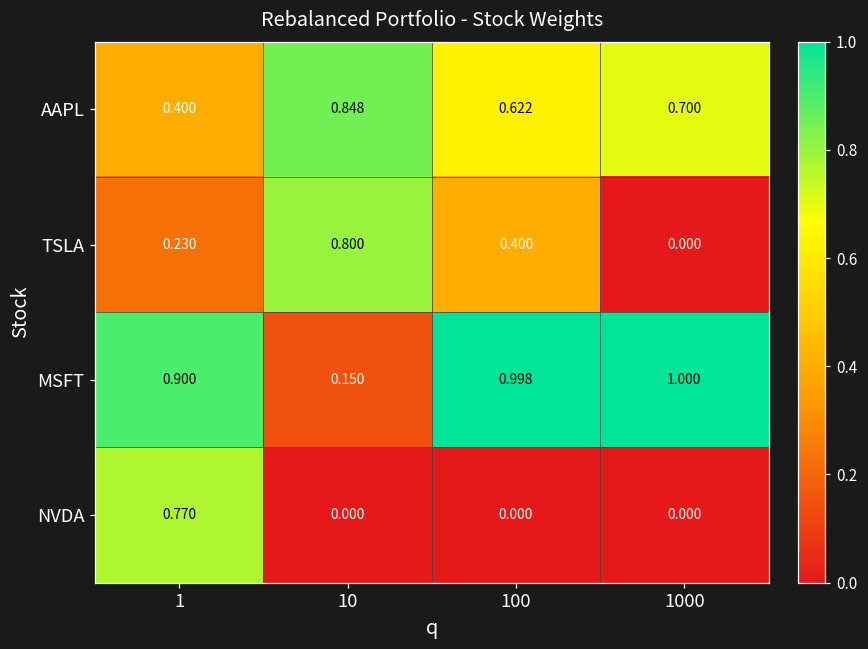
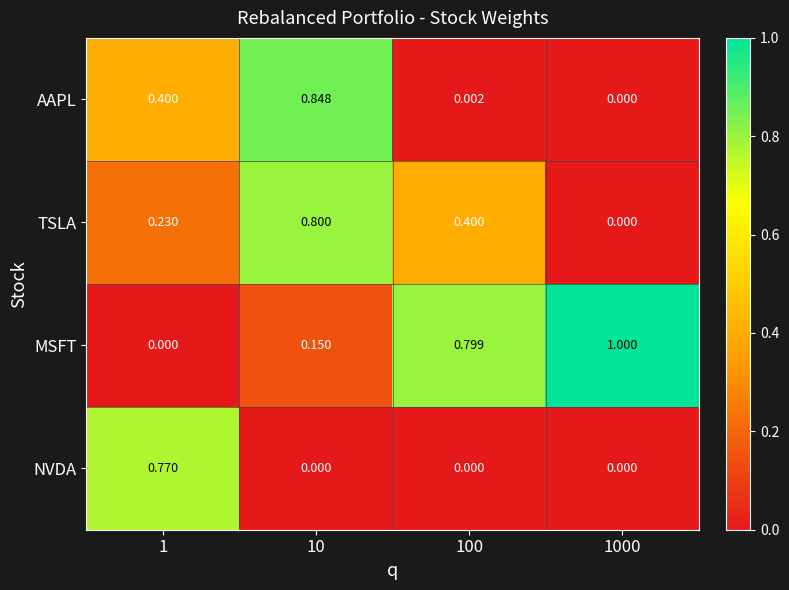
AAPL, 100: 0.622 -> 0.002
AAPL, 1000: 0.700 -> 0.000
MSFT, 1: 0.900 -> 0.000
MSFT, 100: 0.998 -> 0.799
